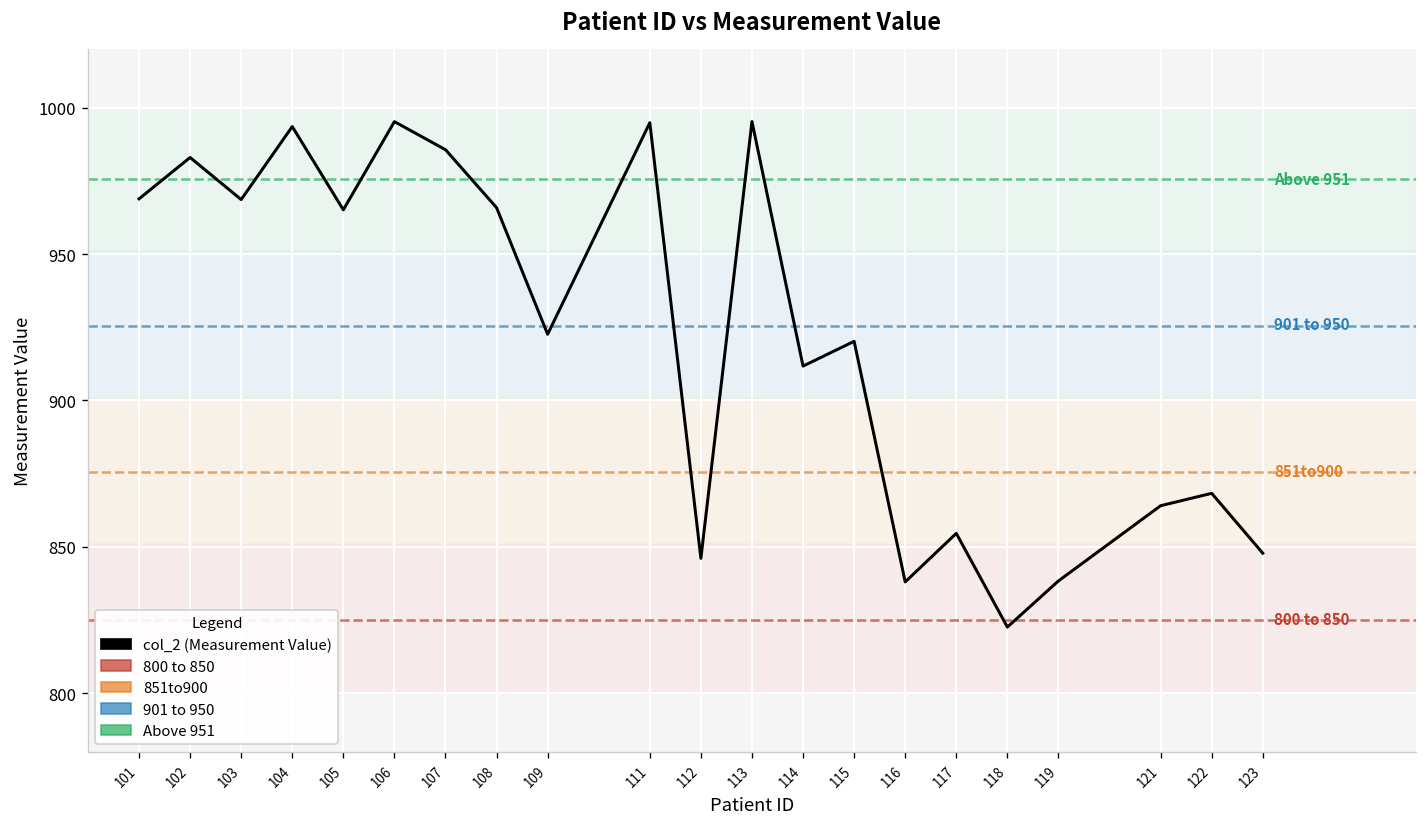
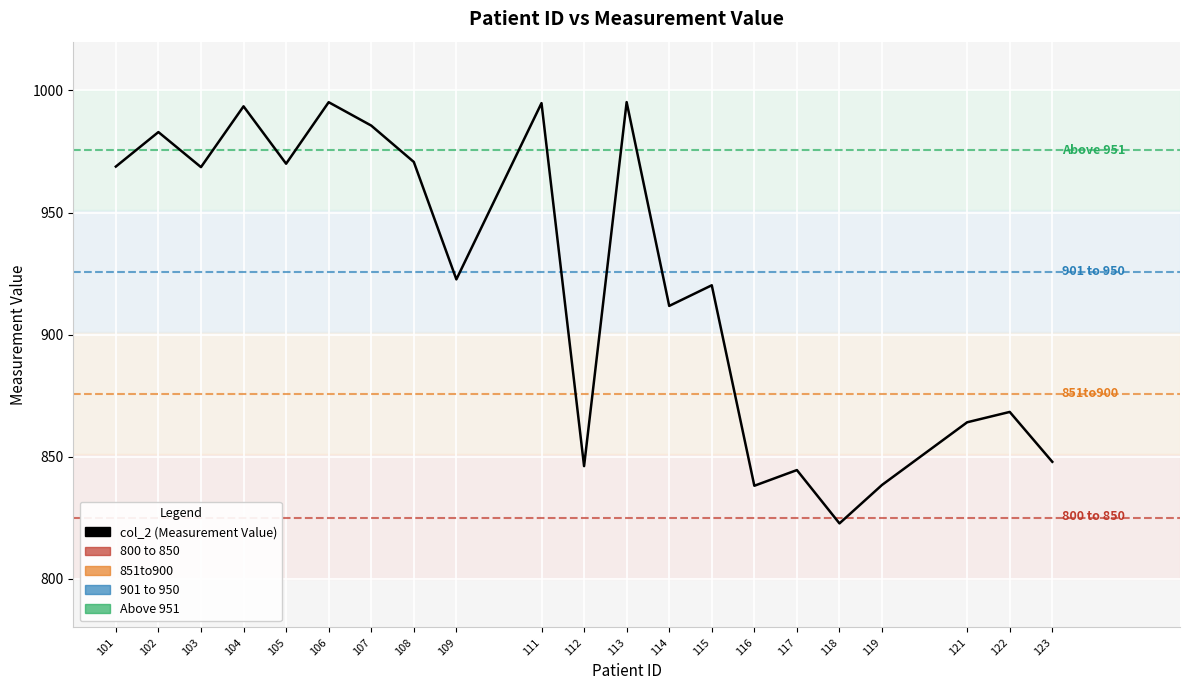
105: 965 -> 970
108: 966 -> 971
117: 855 -> 844
